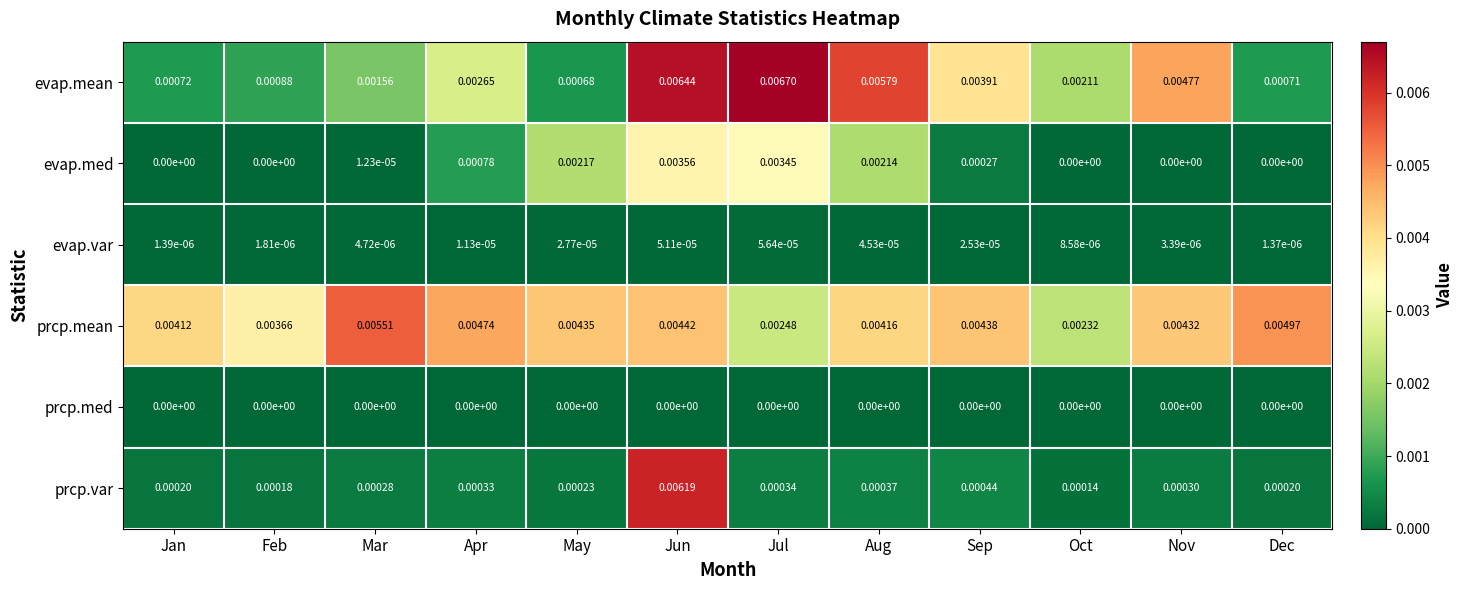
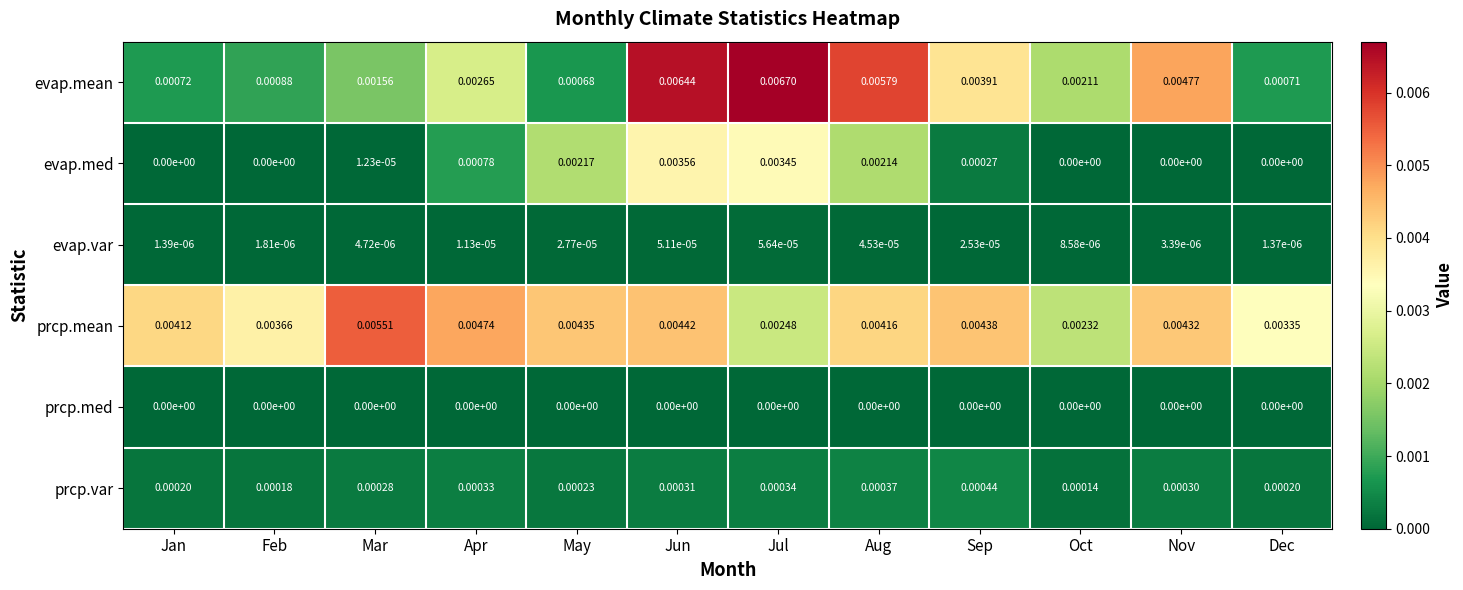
prcp.mean, Dec: 0.00497 -> 0.00335
prcp.var, Jun: 0.00619 -> 0.00031
